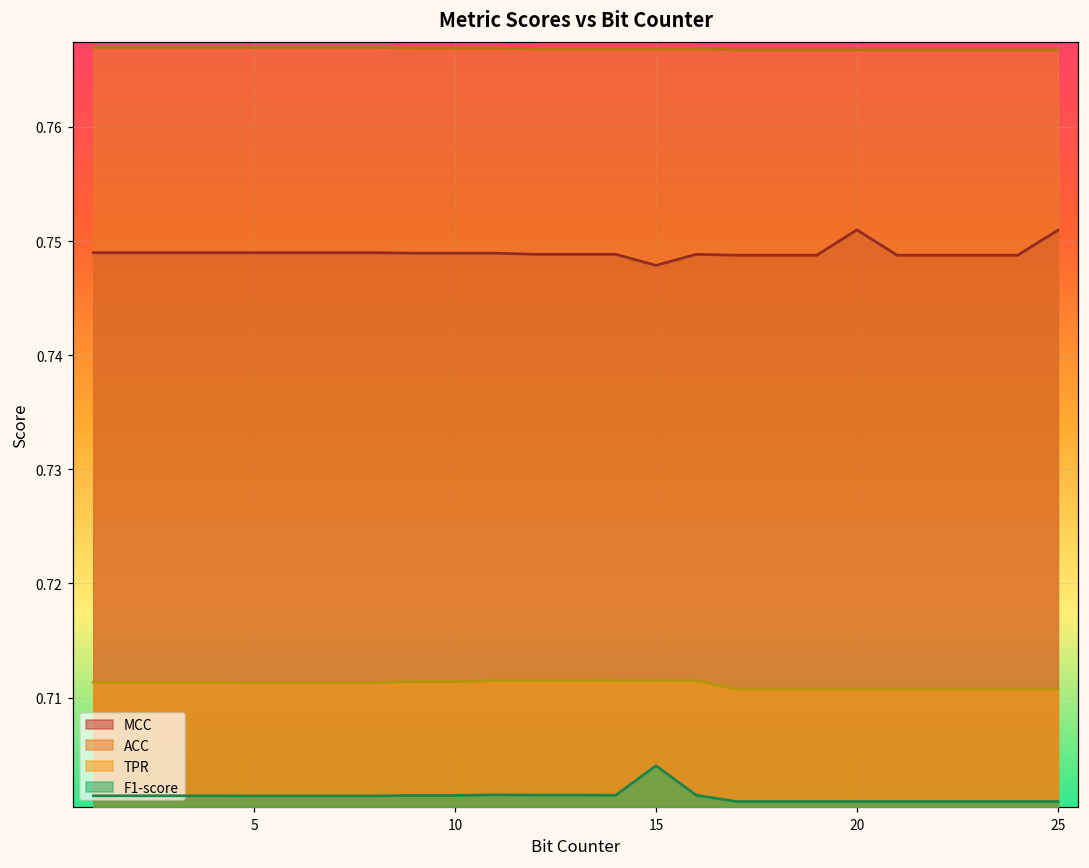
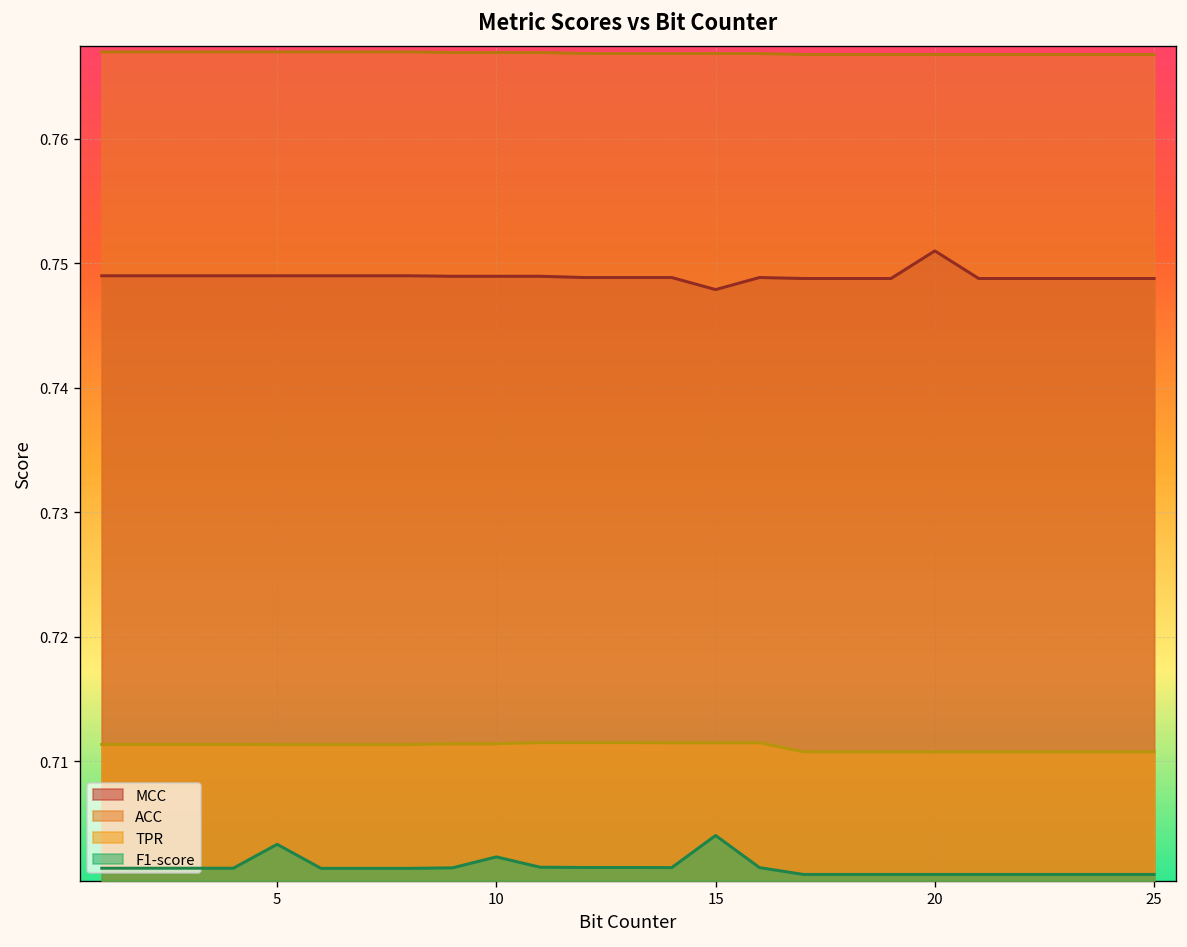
F1-score, 5: 0.7014 -> 0.7033
F1-score, 10: 0.7014 -> 0.7023
MCC, 25: 0.7510 -> 0.7488
